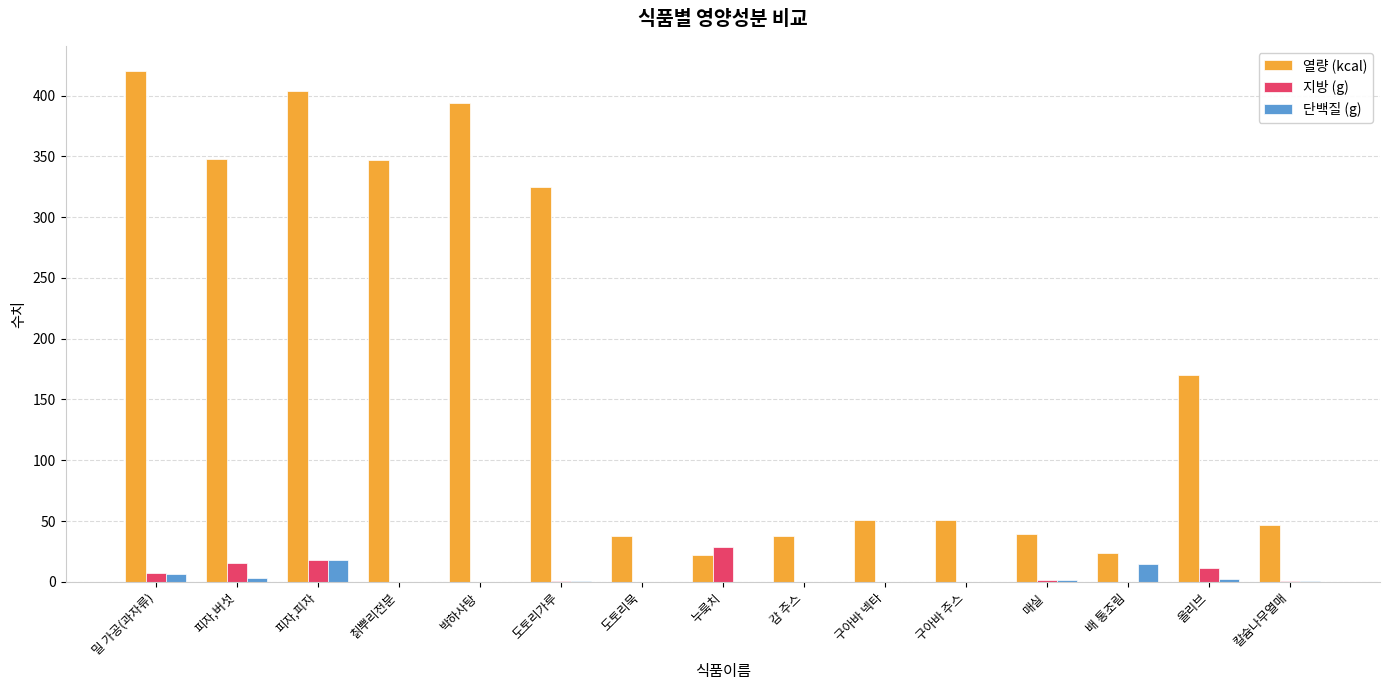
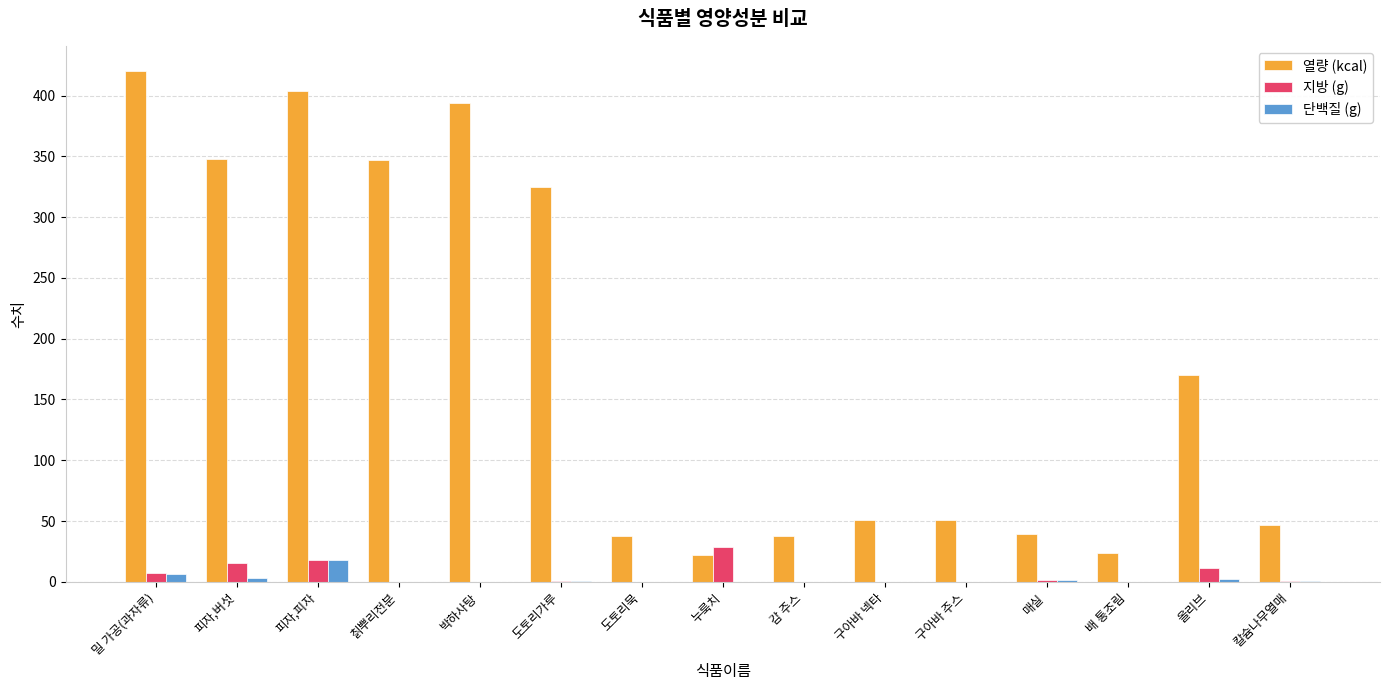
단백질 (g), 배 통조림: 15 -> 0
